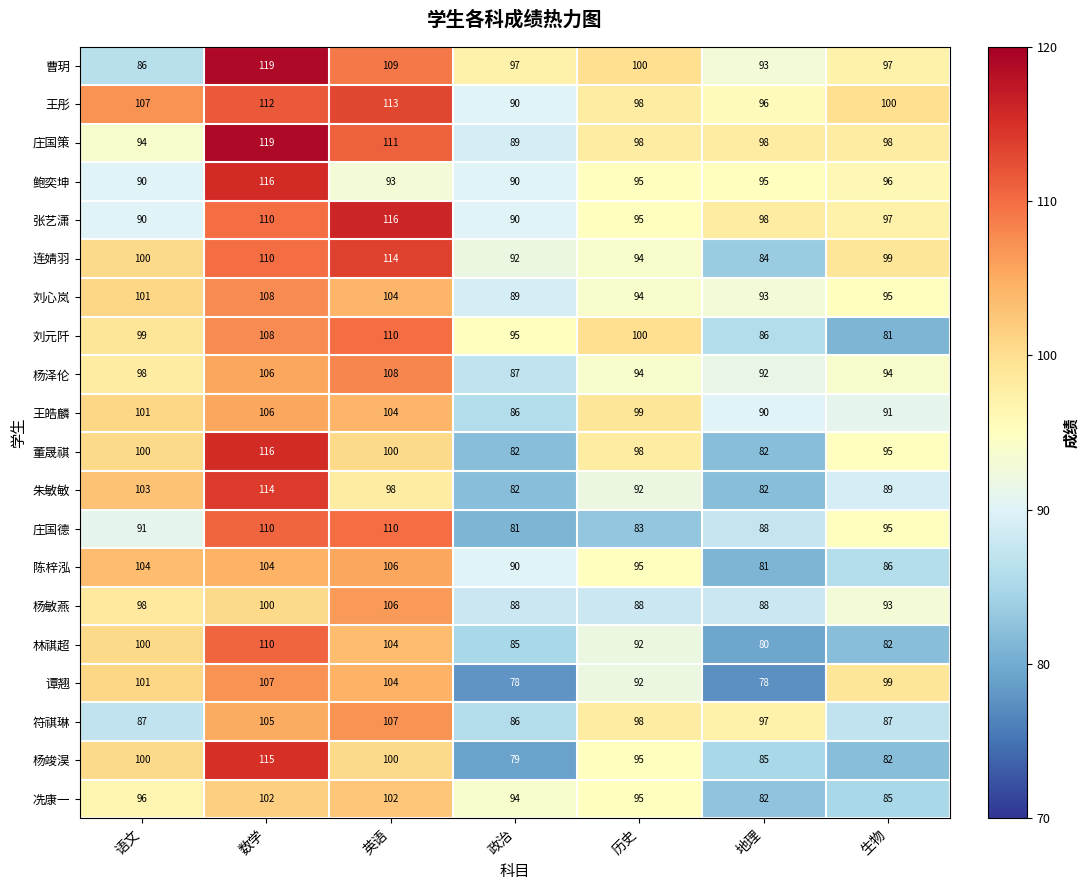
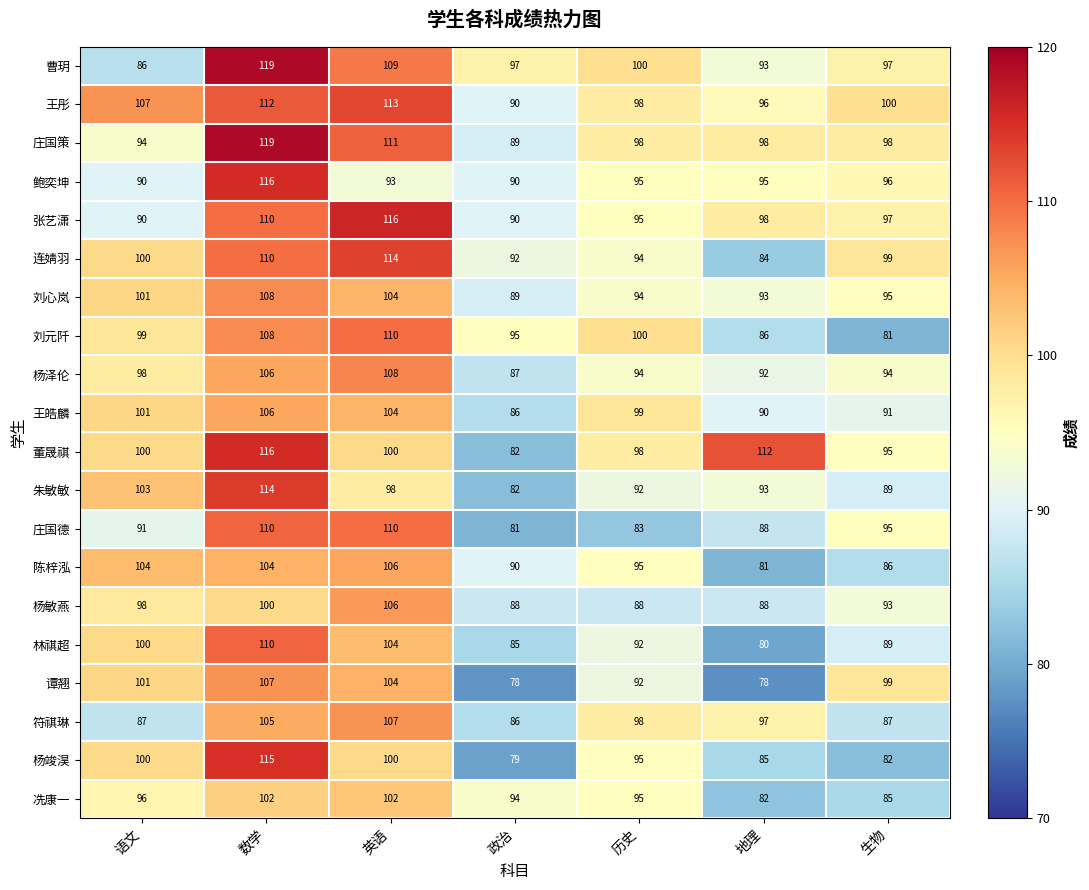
董晟祺, 地理: 82 -> 112
朱敏敏, 地理: 82 -> 93
林祺超, 生物: 82 -> 89
